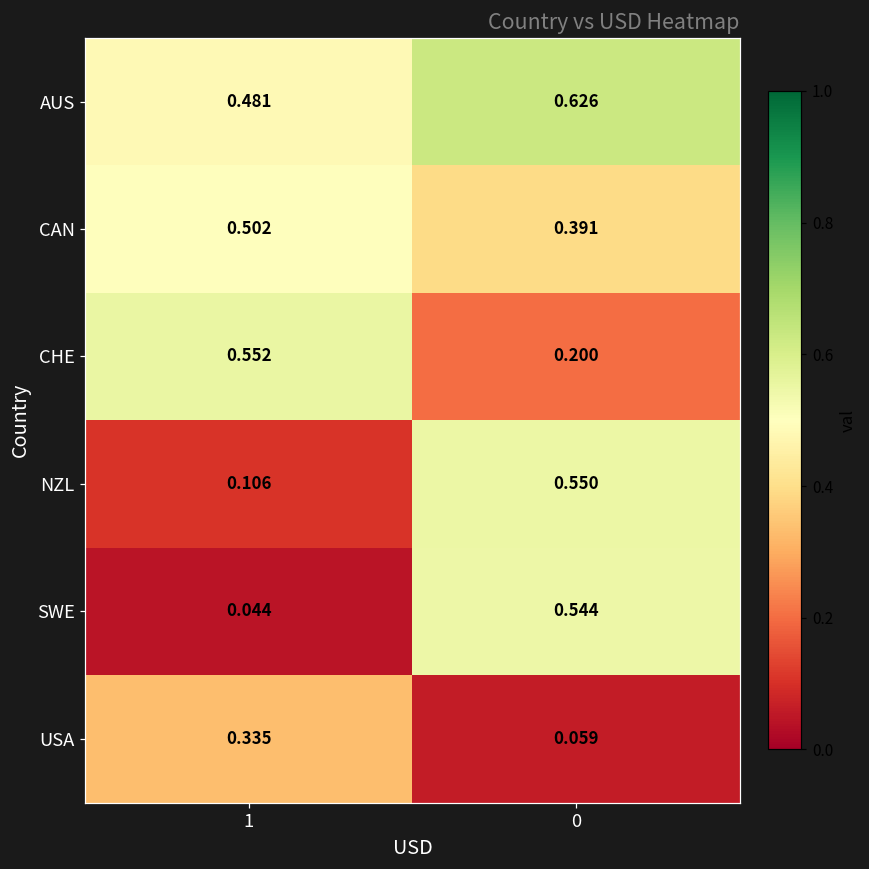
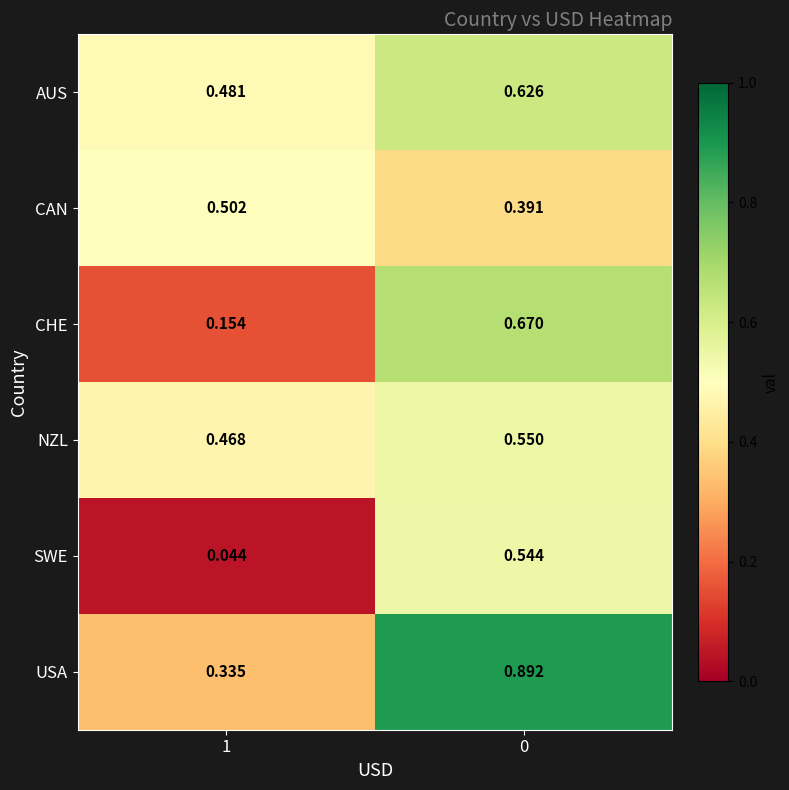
CHE, 1: 0.552 -> 0.154
CHE, 0: 0.200 -> 0.670
NZL, 1: 0.106 -> 0.468
USA, 0: 0.059 -> 0.892
